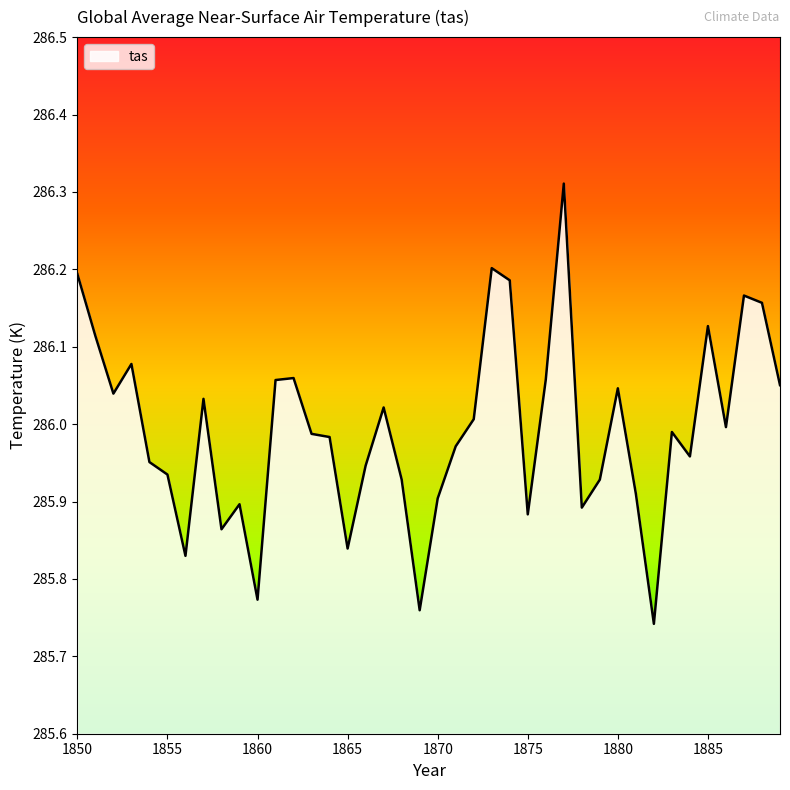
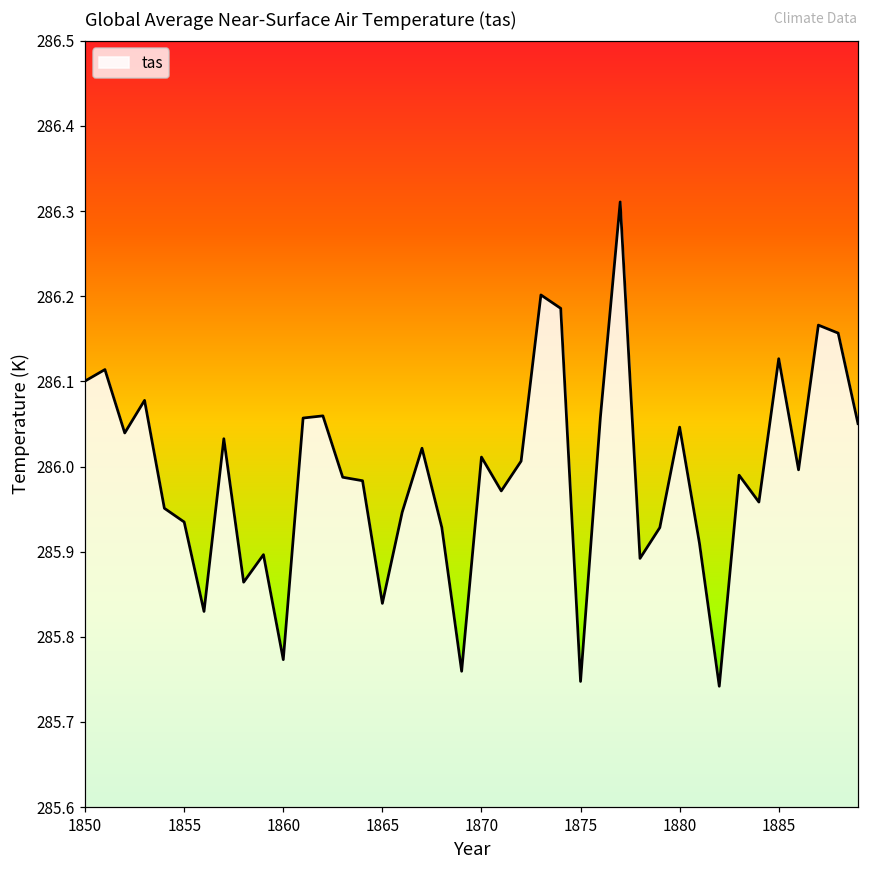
1850: 286.19 -> 286.10
1870: 285.90 -> 286.01
1875: 285.88 -> 285.75
